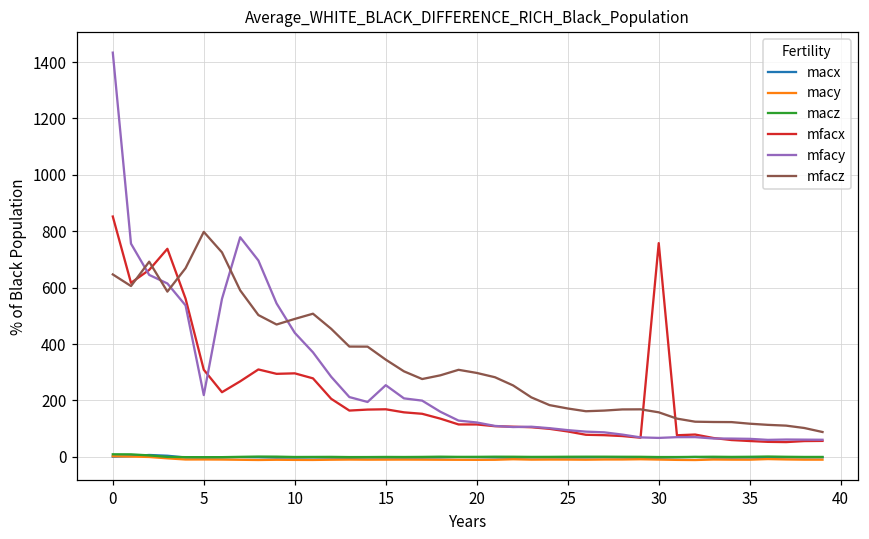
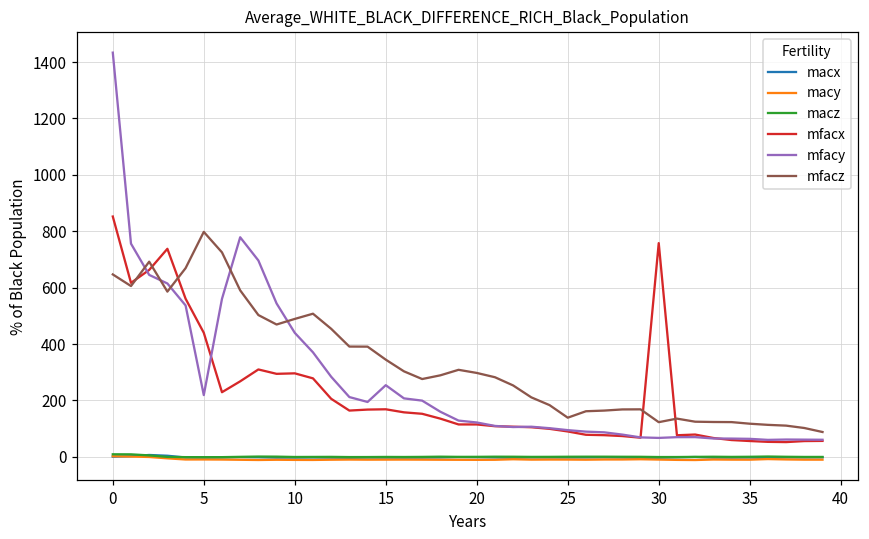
mfacx, 5: 310 -> 440
mfacz, 25: 170 -> 140
mfacz, 30: 160 -> 120
